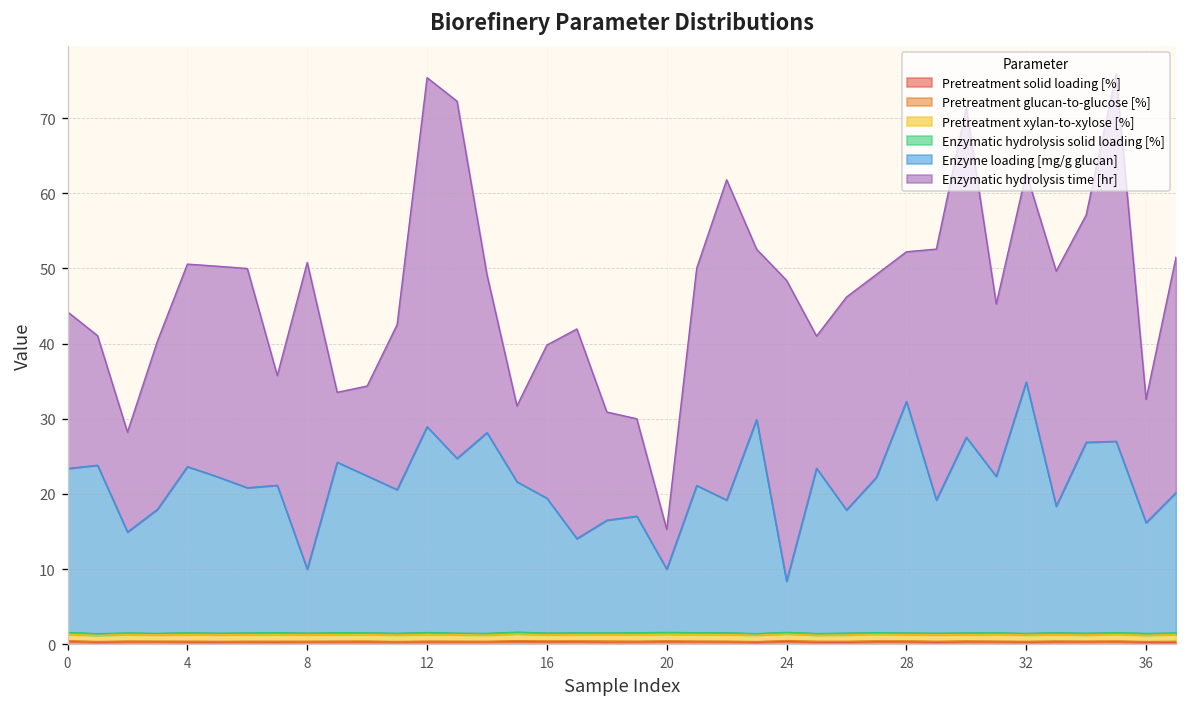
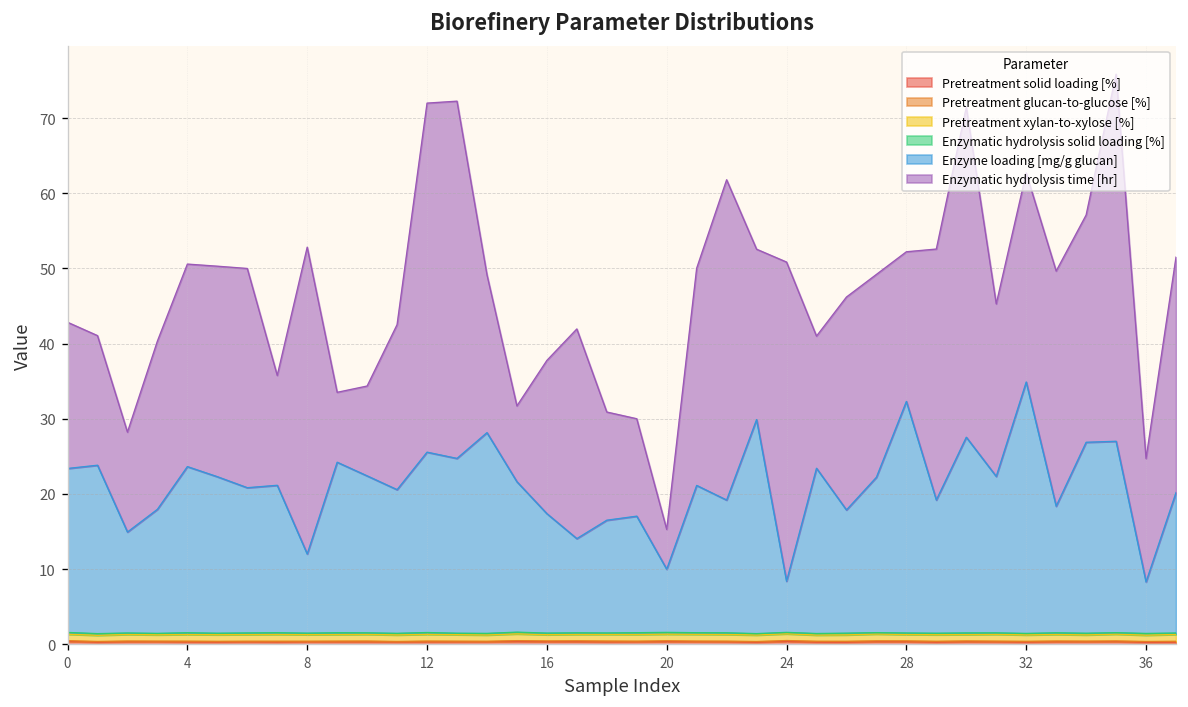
Enzymatic hydrolysis time [hr], 0: 21 -> 19
Enzyme loading [mg/g glucan], 8: 9 -> 11
Enzyme loading [mg/g glucan], 12: 27 -> 24
Enzyme loading [mg/g glucan], 16: 18 -> 16
Enzymatic hydrolysis time [hr], 24: 40 -> 42
Enzyme loading [mg/g glucan], 36: 15 -> 7
